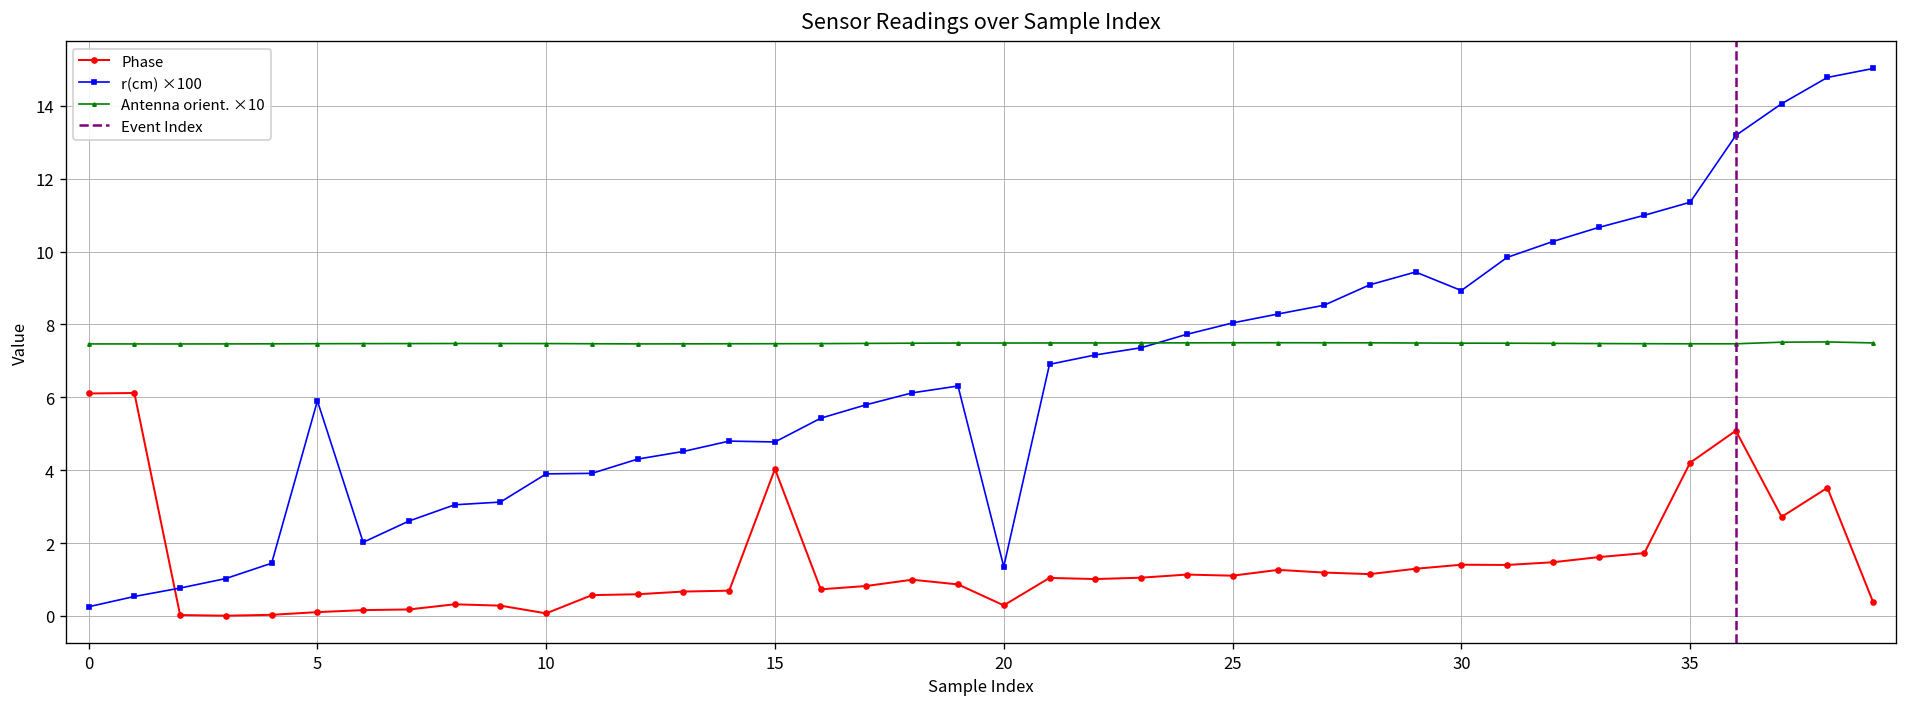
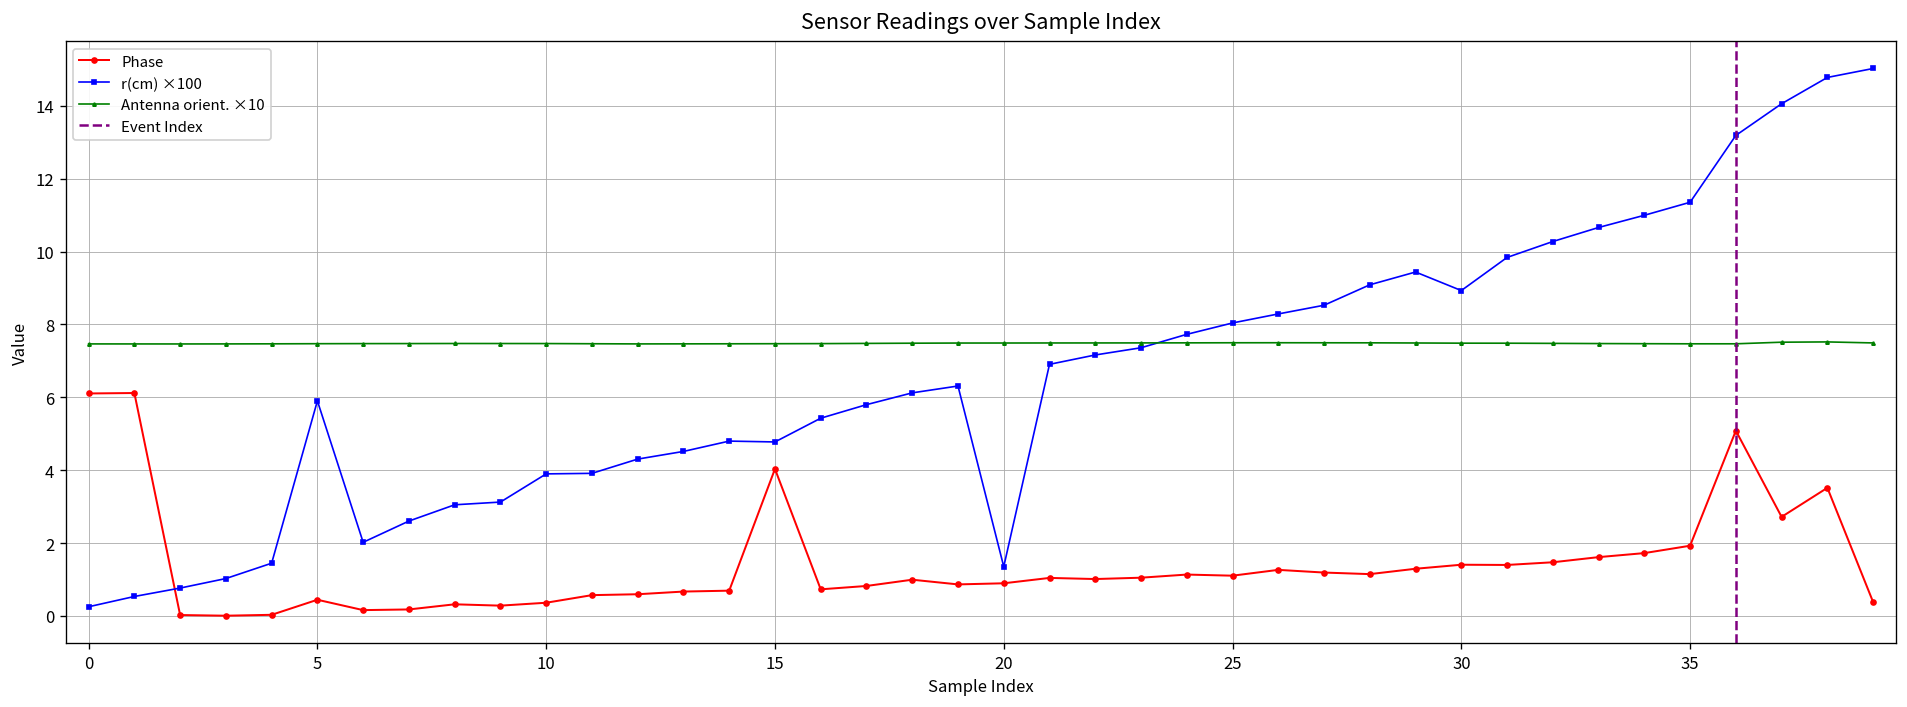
Phase, 5: 0.1 -> 0.4
Phase, 10: 0.1 -> 0.4
Phase, 20: 0.3 -> 0.9
Phase, 35: 4.2 -> 1.9
